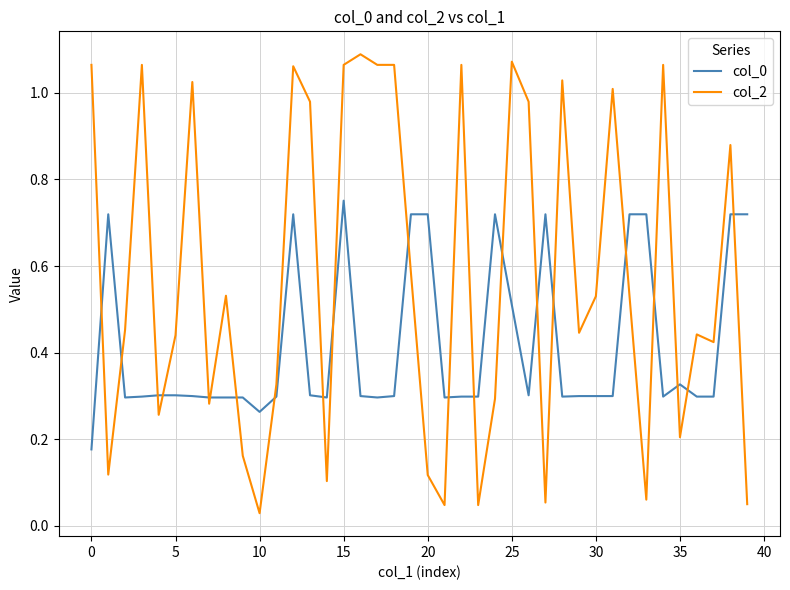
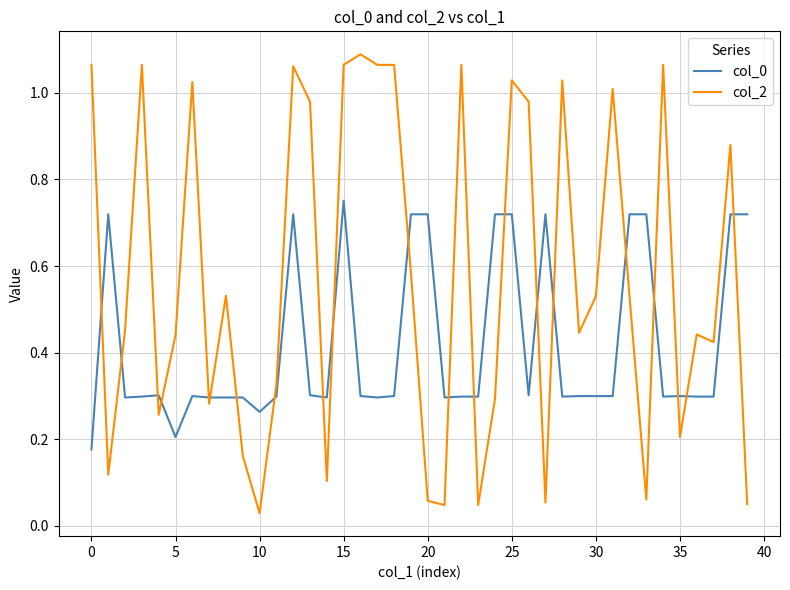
col_0, 5: 0.30 -> 0.21
col_2, 20: 0.12 -> 0.06
col_0, 25: 0.51 -> 0.72
col_2, 25: 1.07 -> 1.03
col_0, 35: 0.33 -> 0.30
